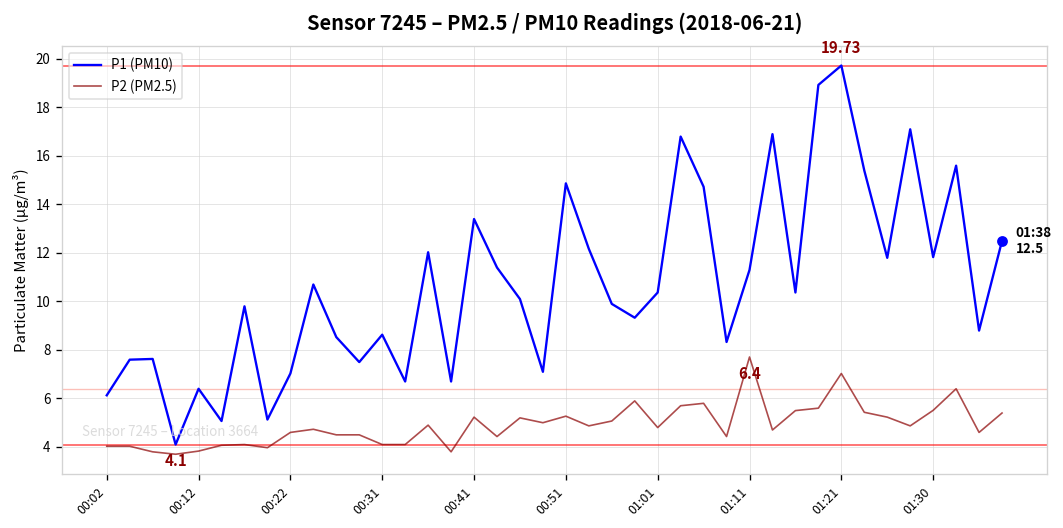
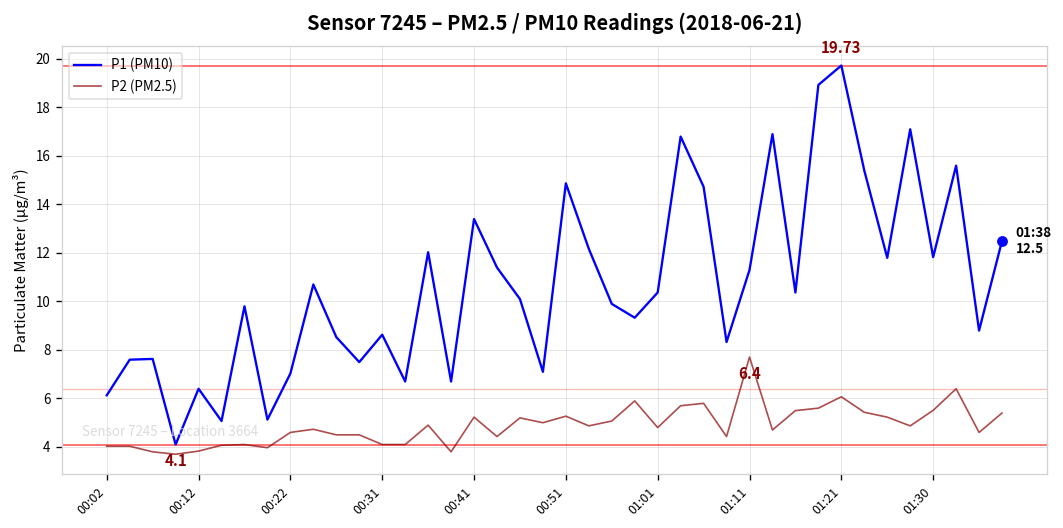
P2 (PM2.5), 01:21: 7.0 -> 6.1
